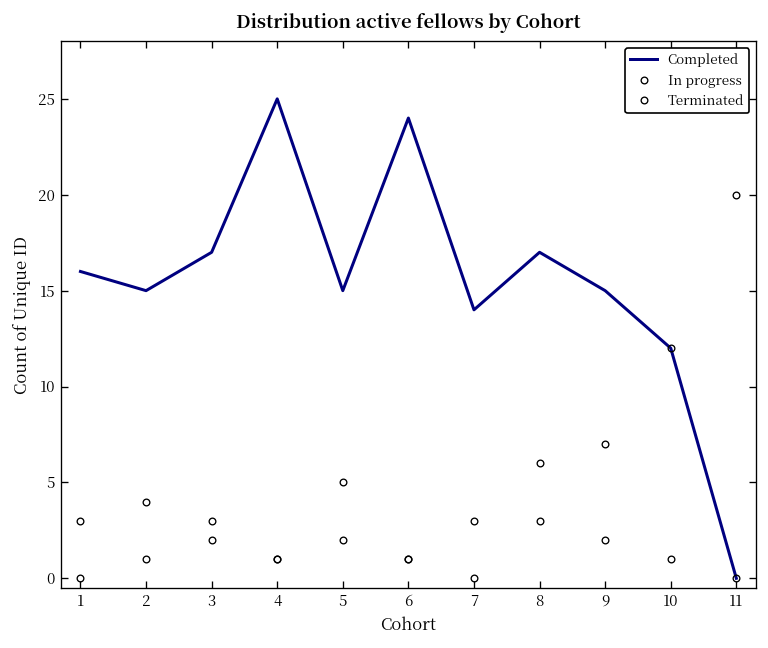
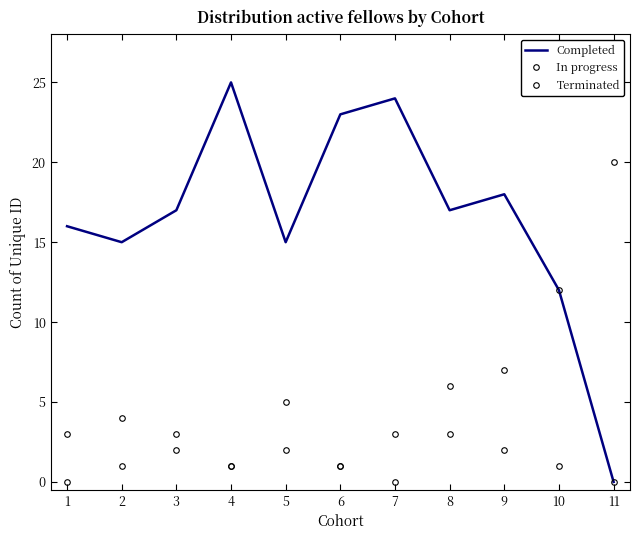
Completed, 6: 24 -> 23
Completed, 7: 14 -> 24
Completed, 9: 15 -> 18
